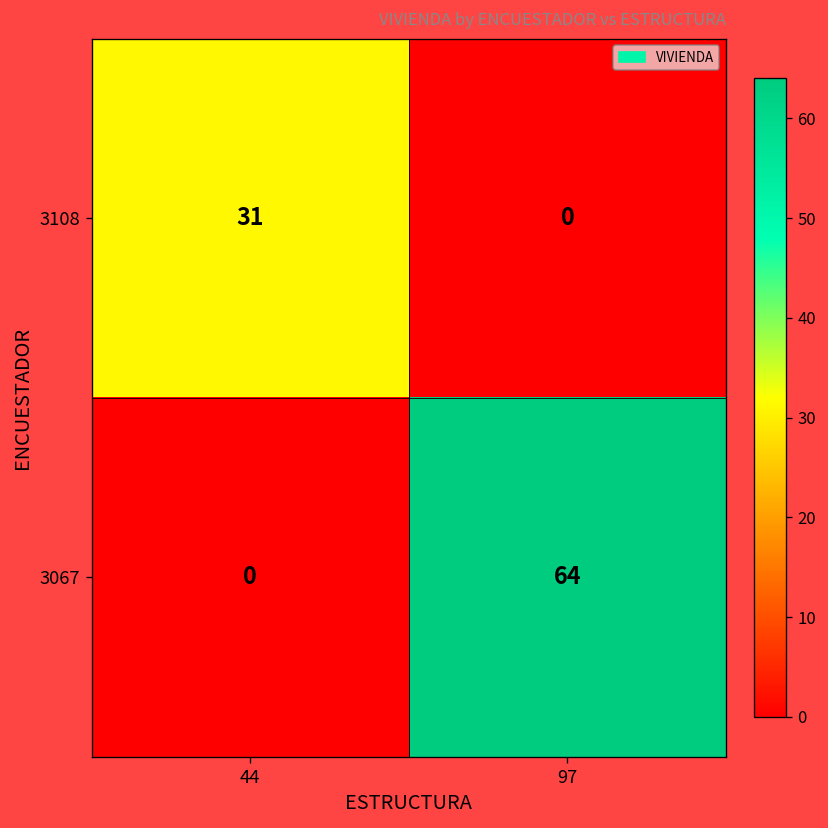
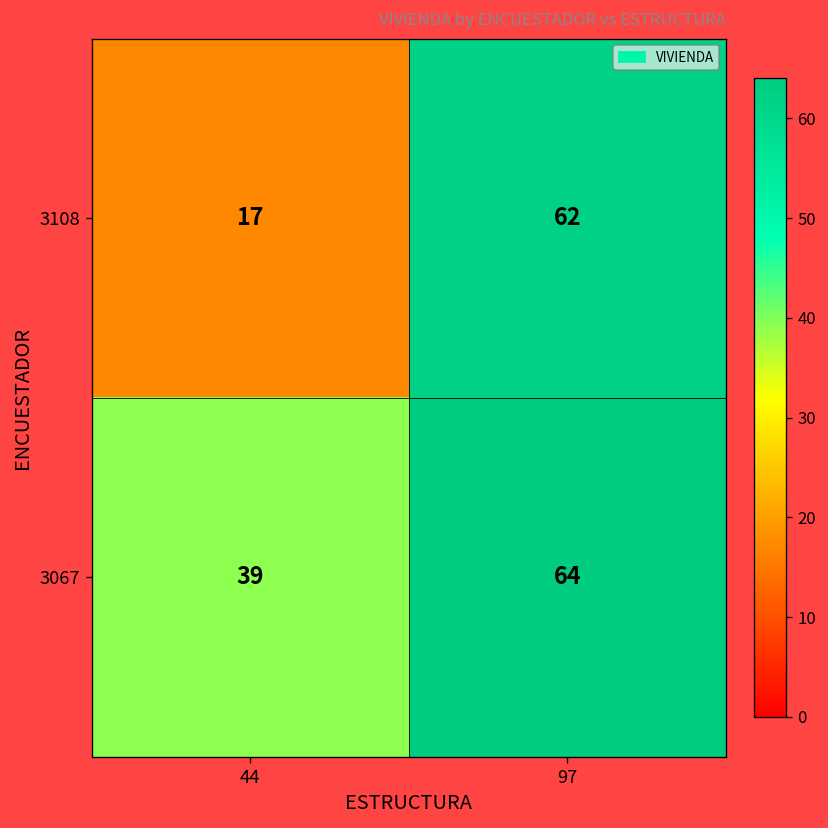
3108, 44: 31 -> 17
3108, 97: 0 -> 62
3067, 44: 0 -> 39
